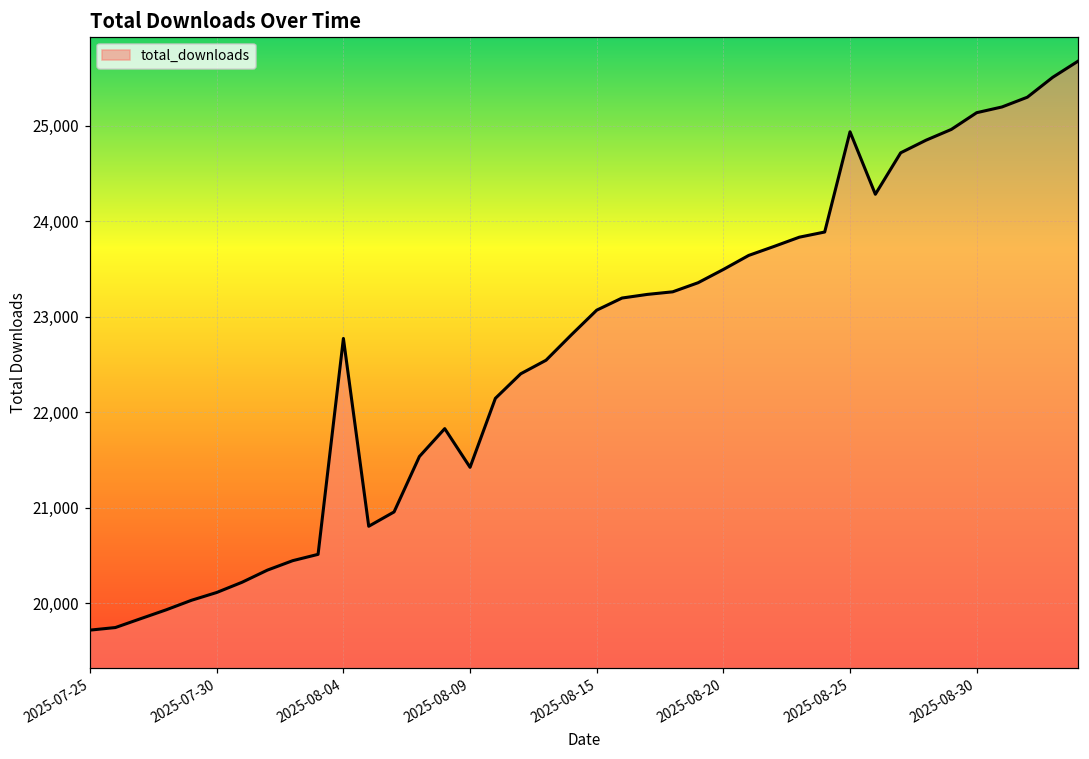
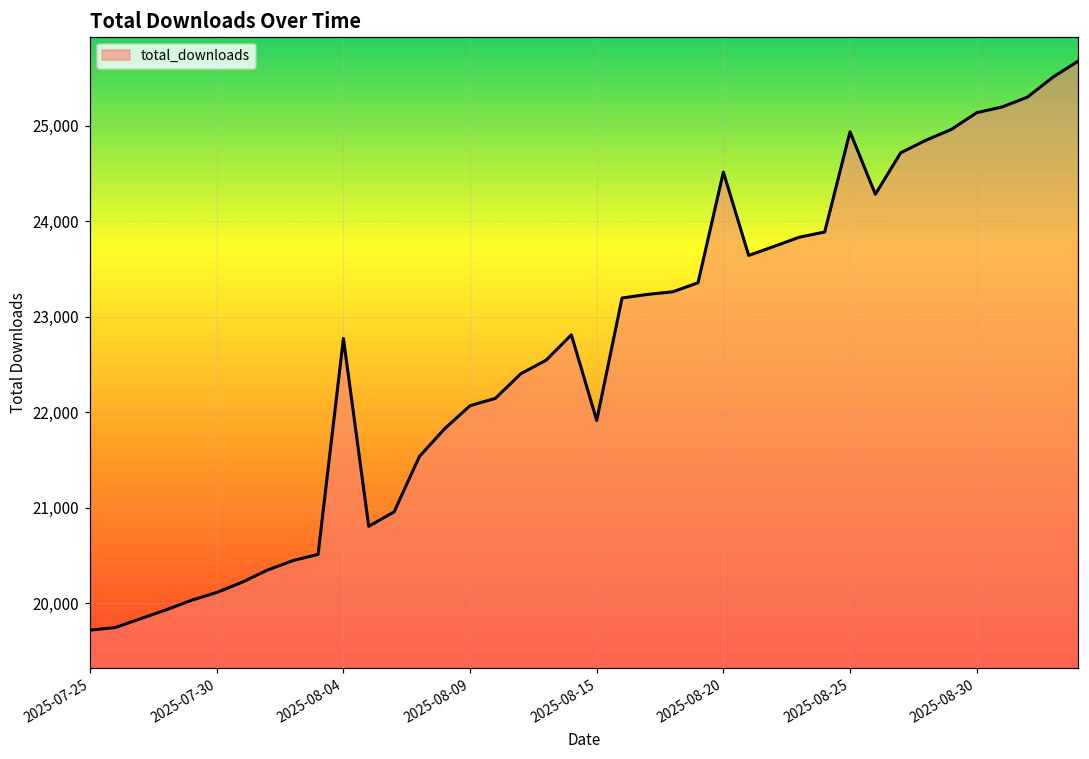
2025-08-09: 21,400 -> 22,100
2025-08-15: 23,100 -> 21,900
2025-08-20: 23,500 -> 24,500
